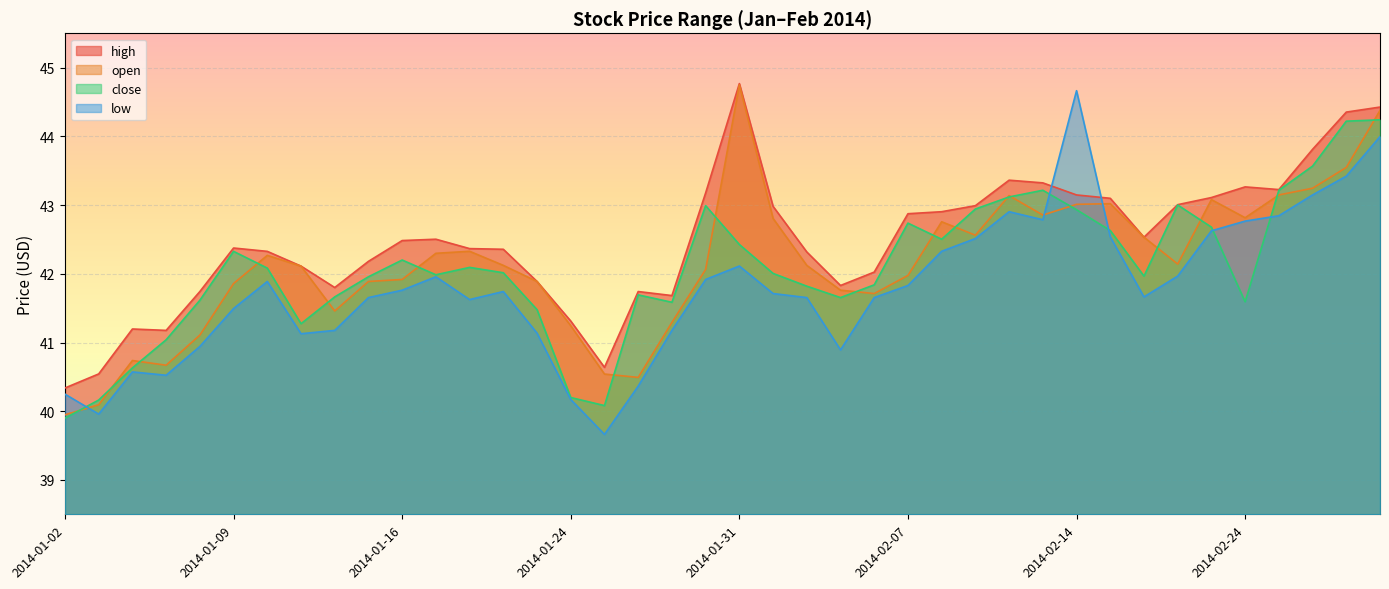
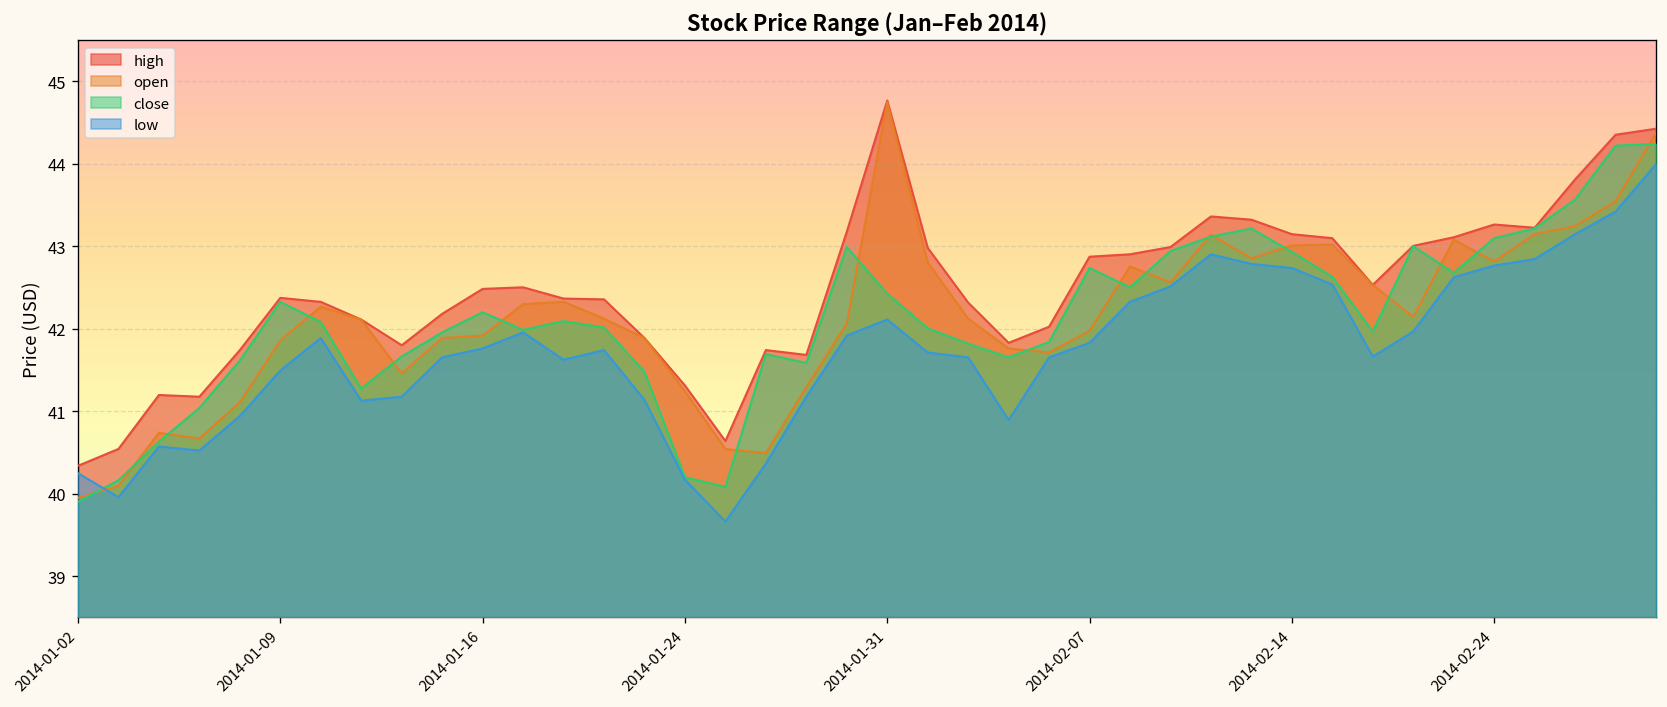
low, 2014-02-14: 44.7 -> 42.7
close, 2014-02-24: 41.6 -> 43.1
